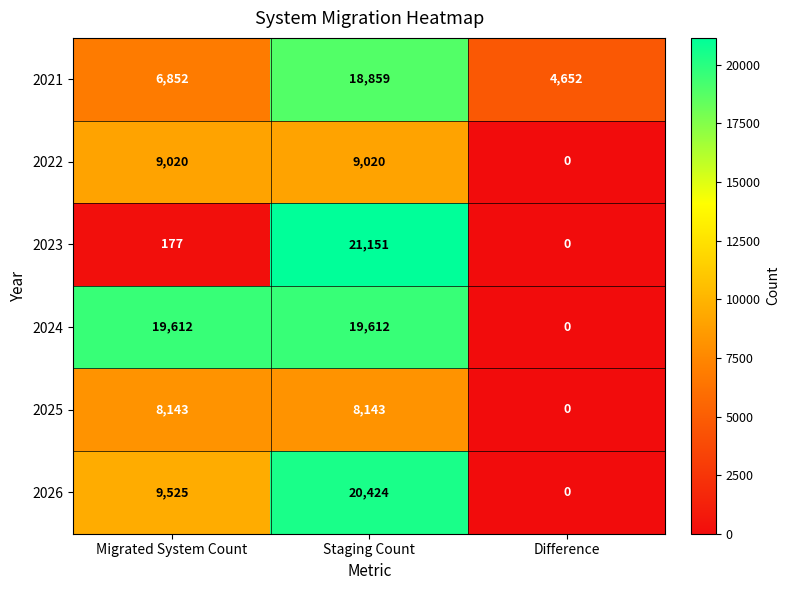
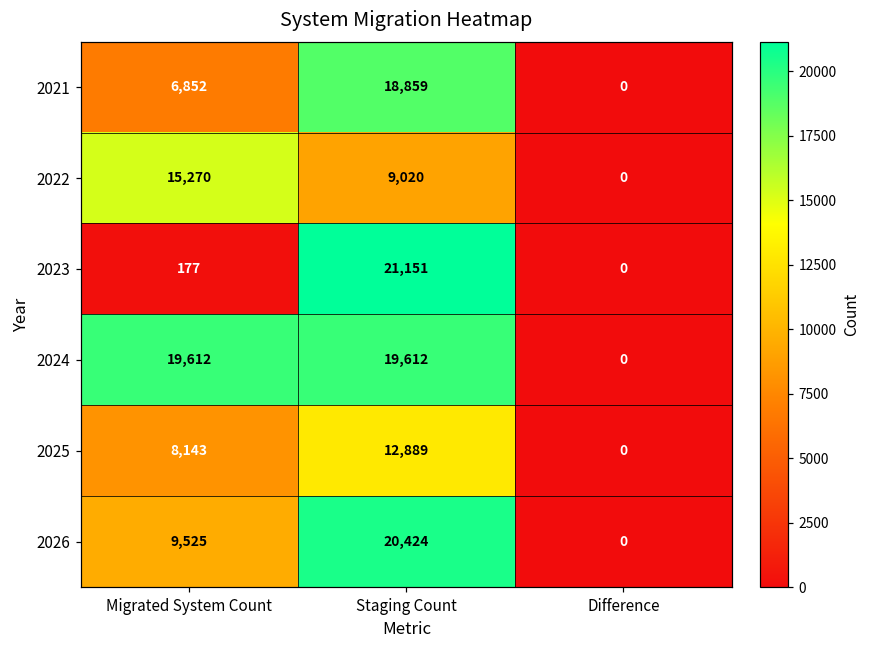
2021, Difference: 4,652 -> 0
2022, Migrated System Count: 9,020 -> 15,270
2025, Staging Count: 8,143 -> 12,889
